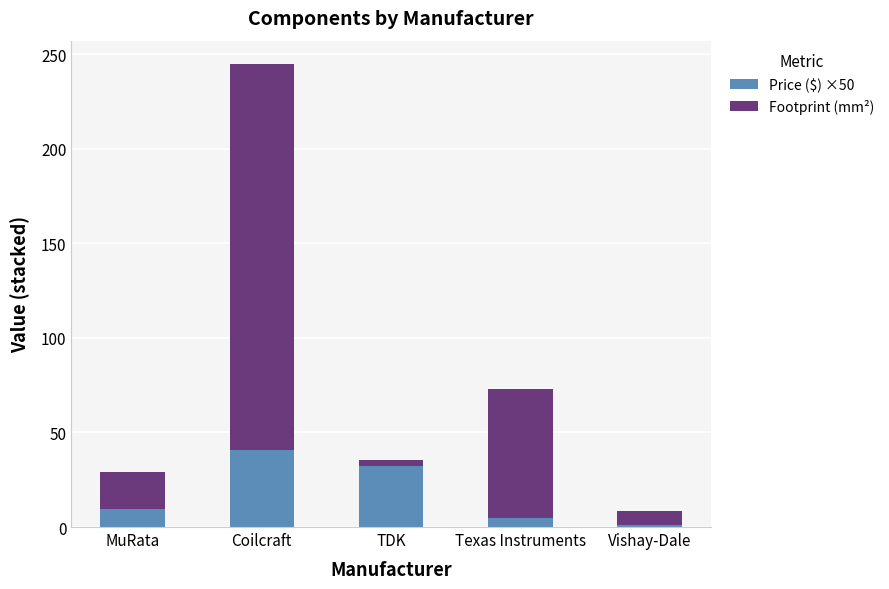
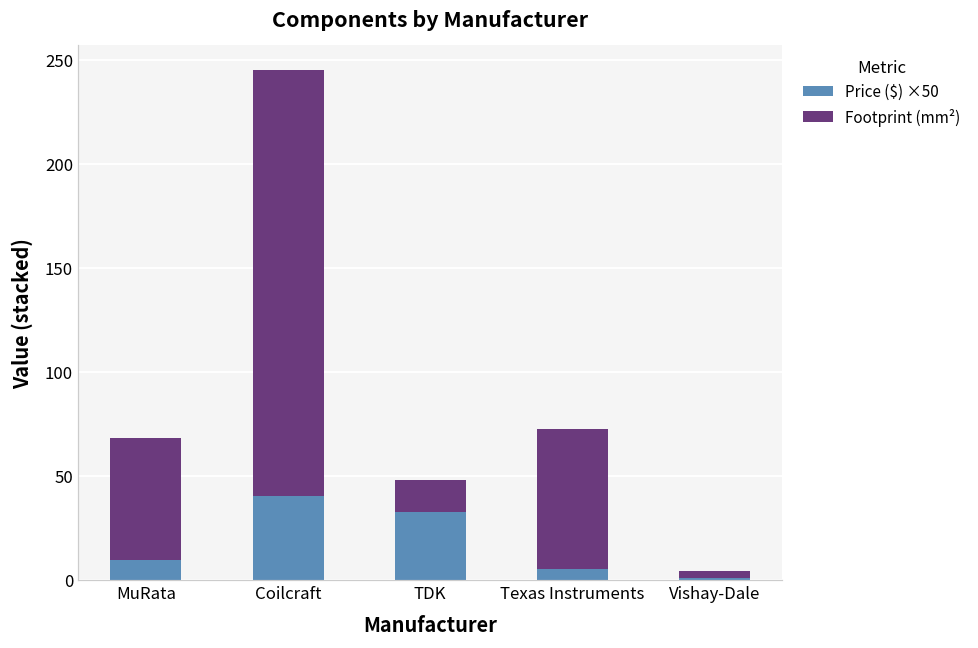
Footprint (mm²), MuRata: 20 -> 59
Footprint (mm²), TDK: 3 -> 16
Footprint (mm²), Vishay-Dale: 8 -> 3
